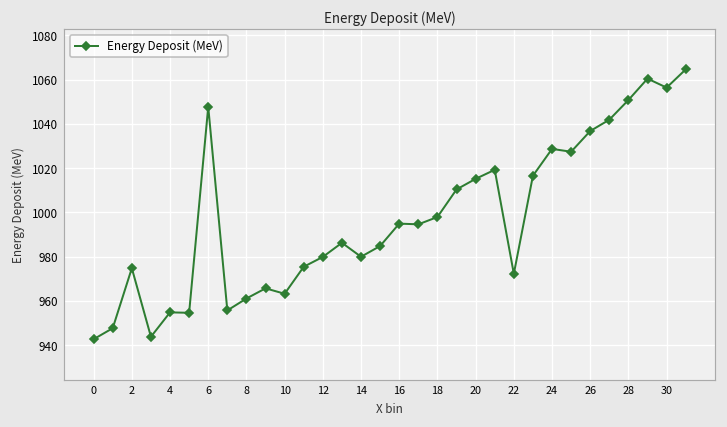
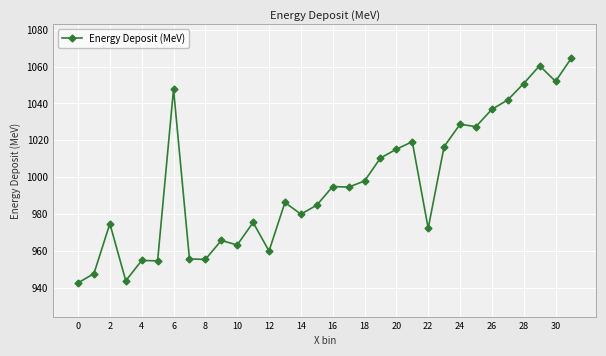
8: 961 -> 955
12: 980 -> 960
30: 1056 -> 1052
